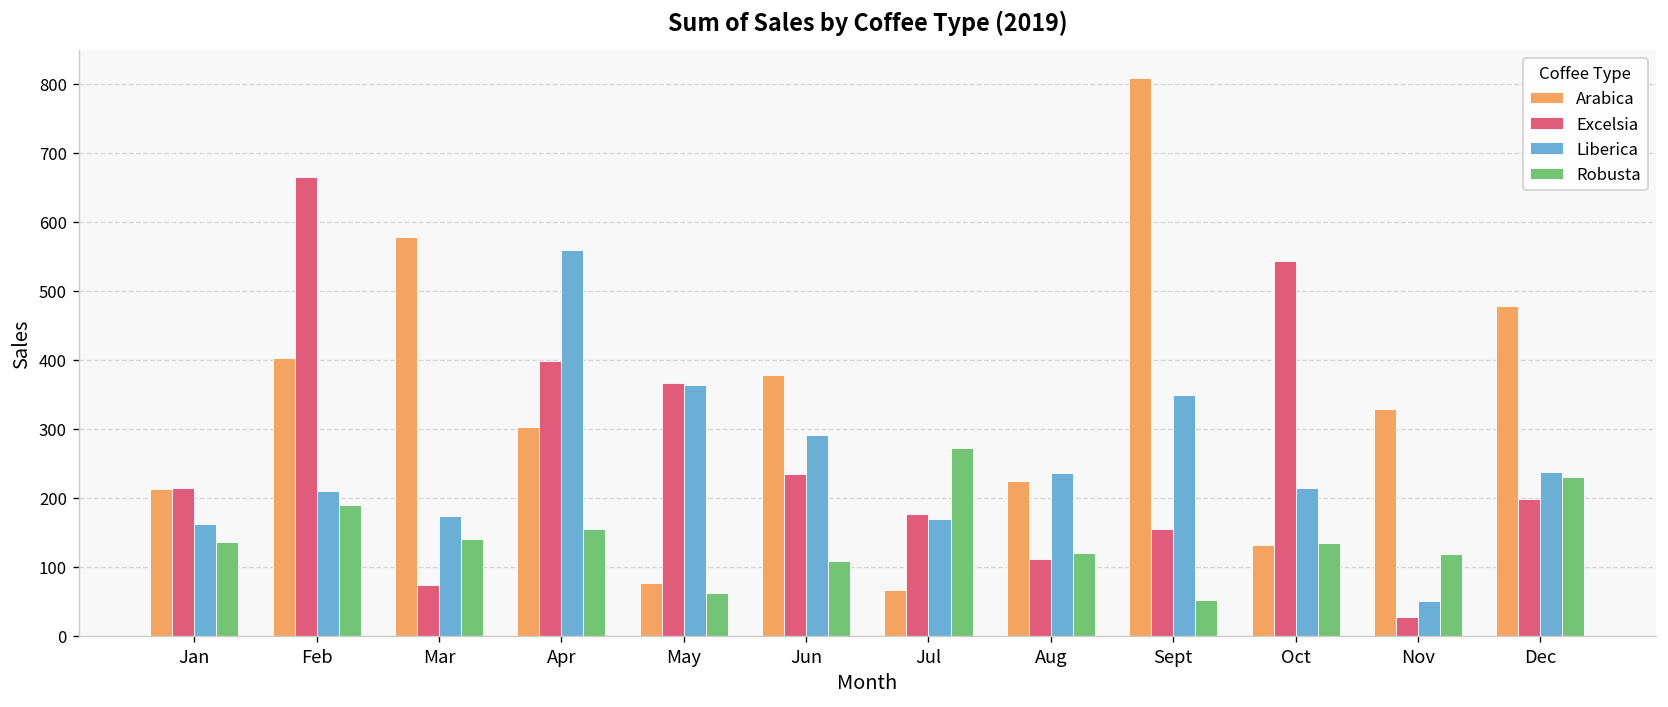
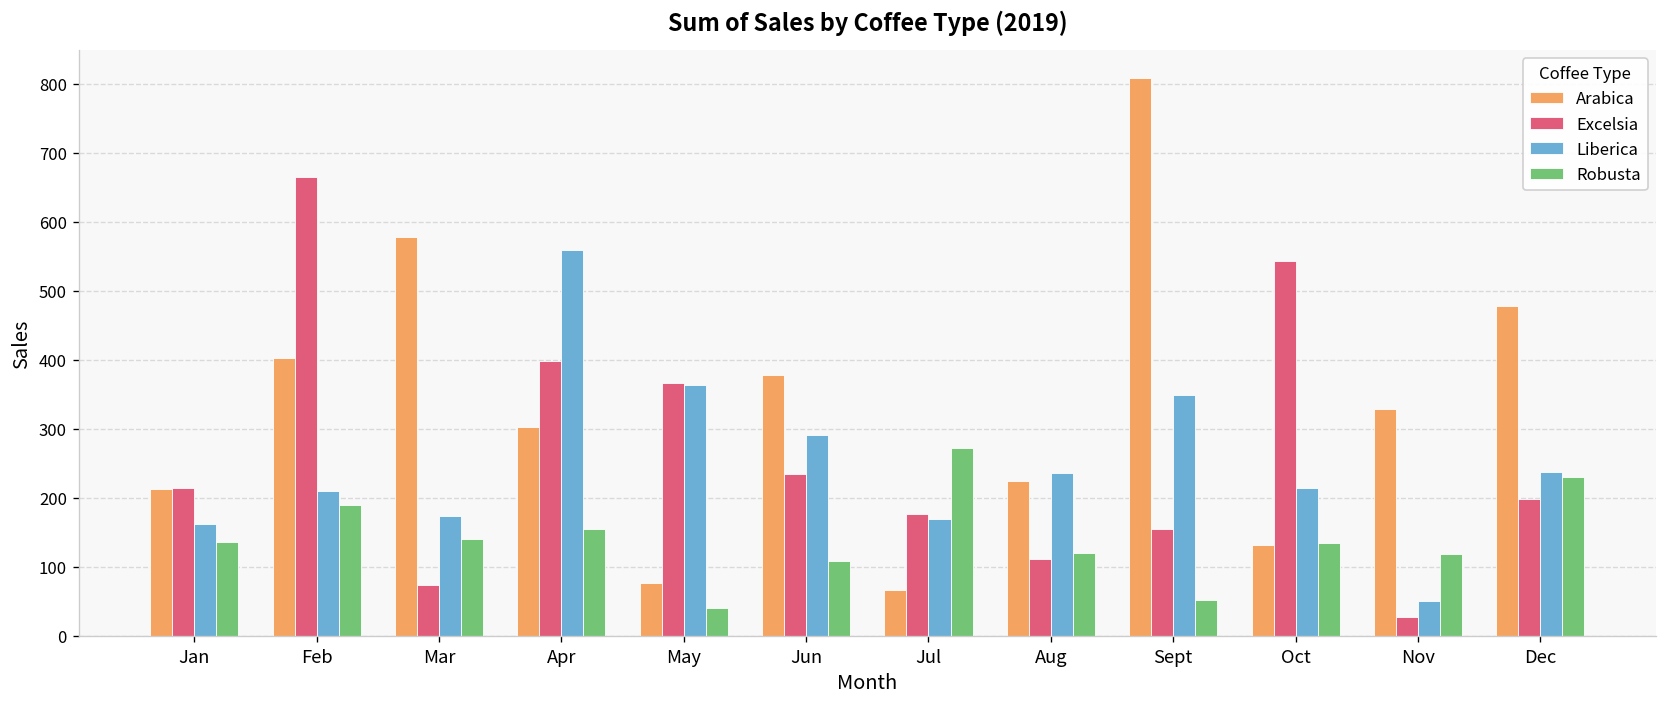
Robusta, May: 60 -> 40
